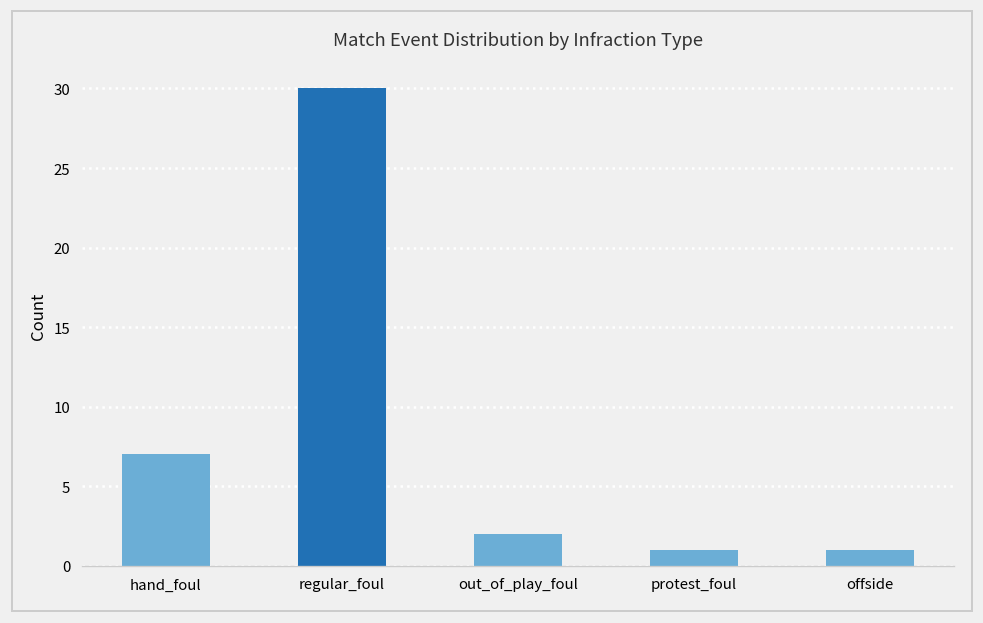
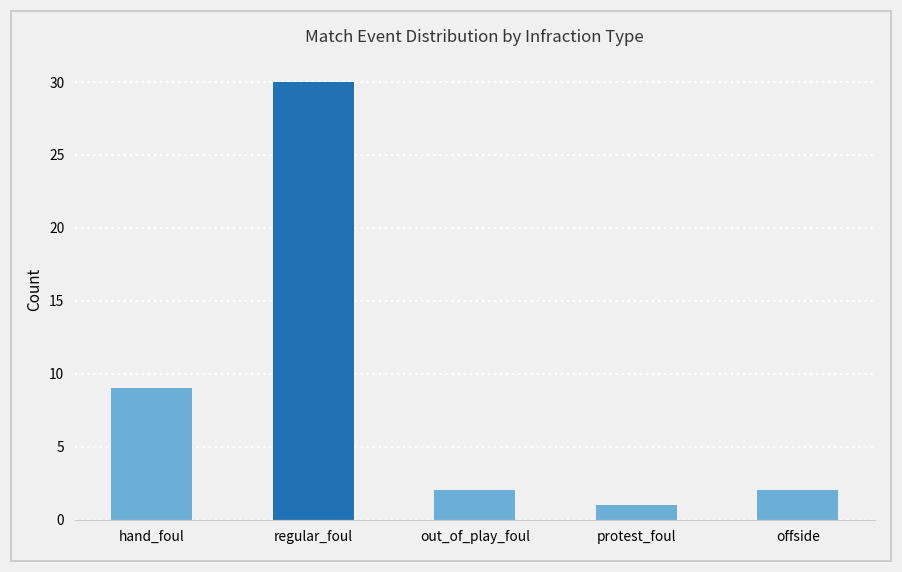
hand_foul: 7 -> 9
offside: 1 -> 2
